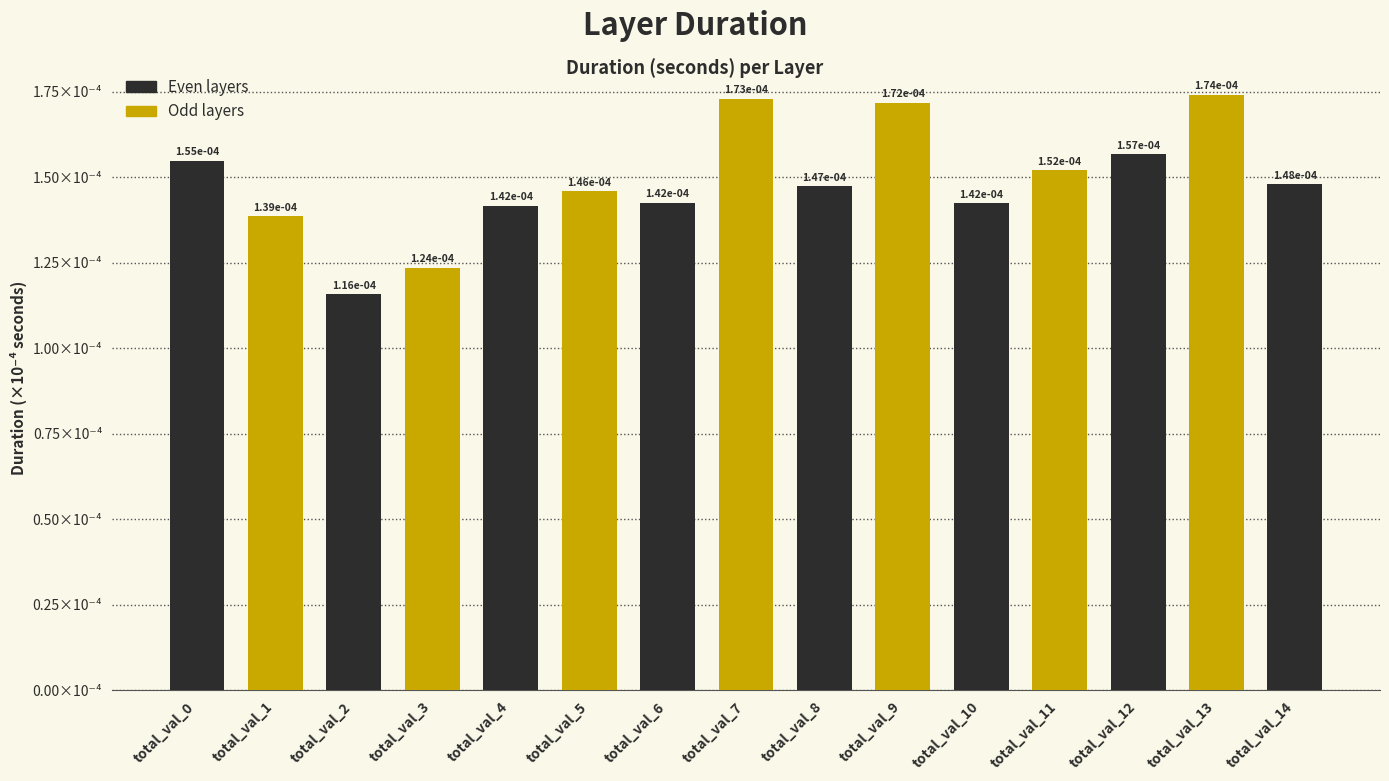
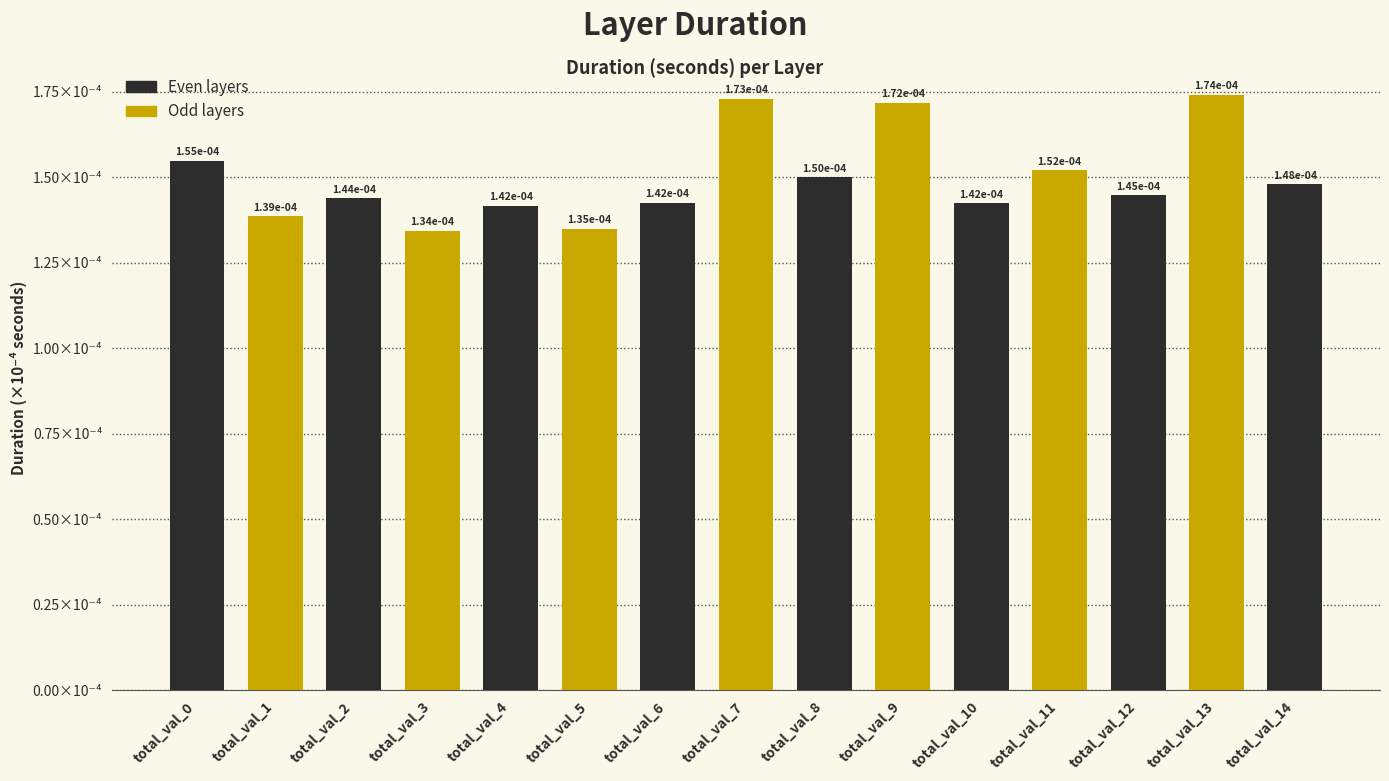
total_val_2: 1.16e-04 -> 1.44e-04
total_val_3: 1.24e-04 -> 1.34e-04
total_val_5: 1.46e-04 -> 1.35e-04
total_val_8: 1.47e-04 -> 1.50e-04
total_val_12: 1.57e-04 -> 1.45e-04
